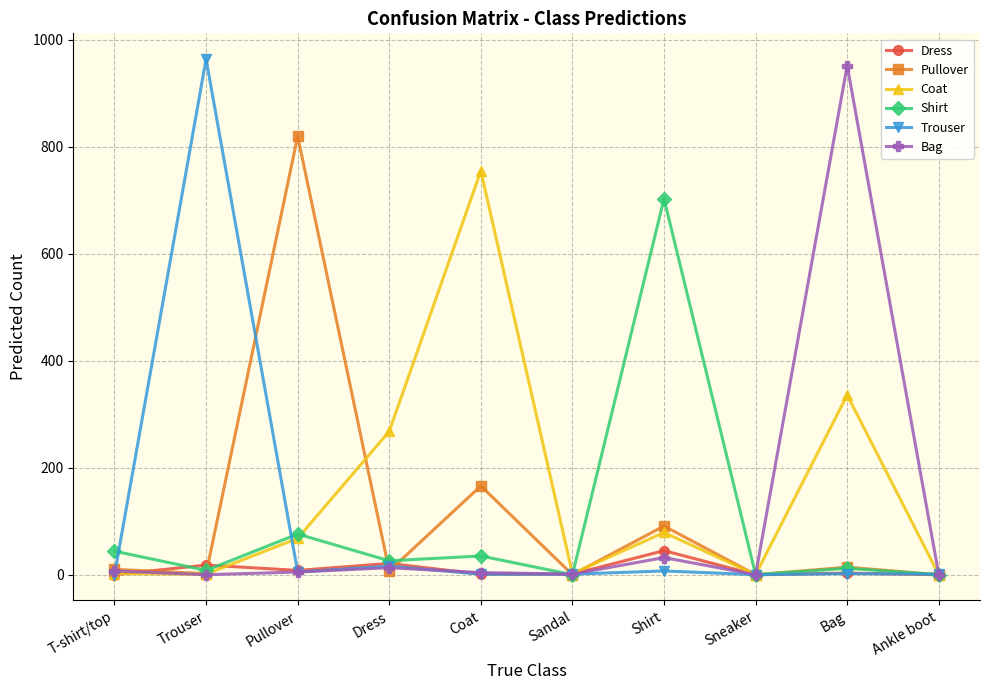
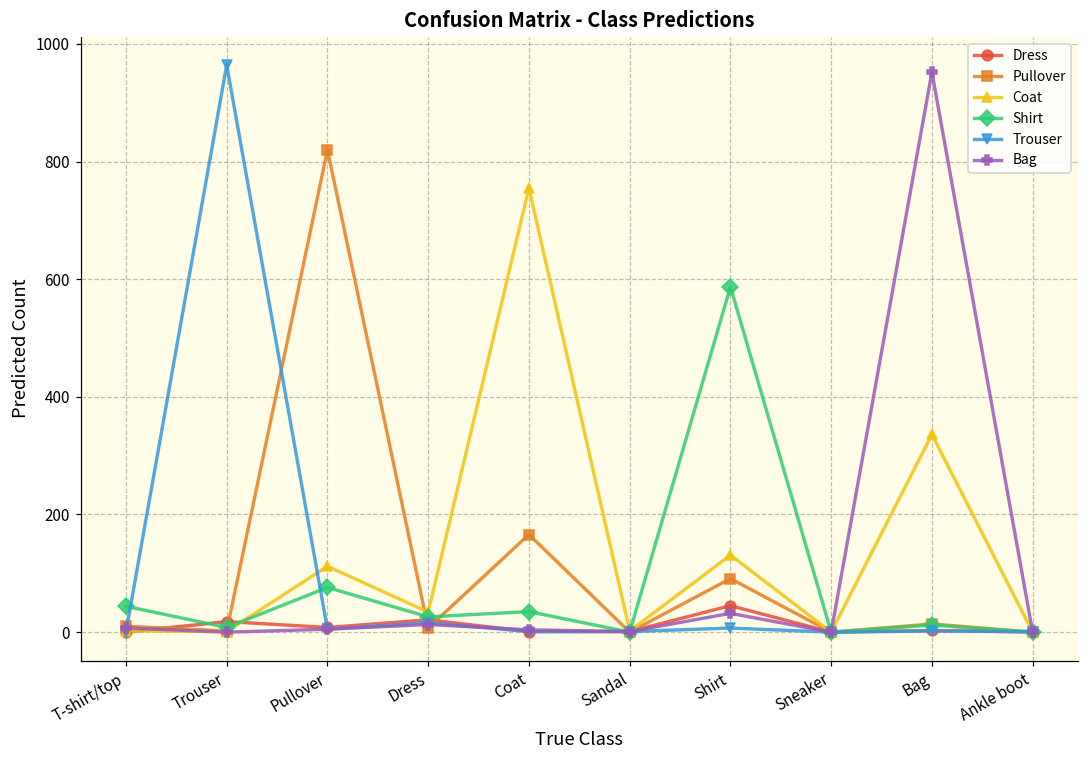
Coat, Pullover: 70 -> 110
Coat, Dress: 270 -> 30
Coat, Shirt: 80 -> 130
Shirt, Shirt: 700 -> 590
